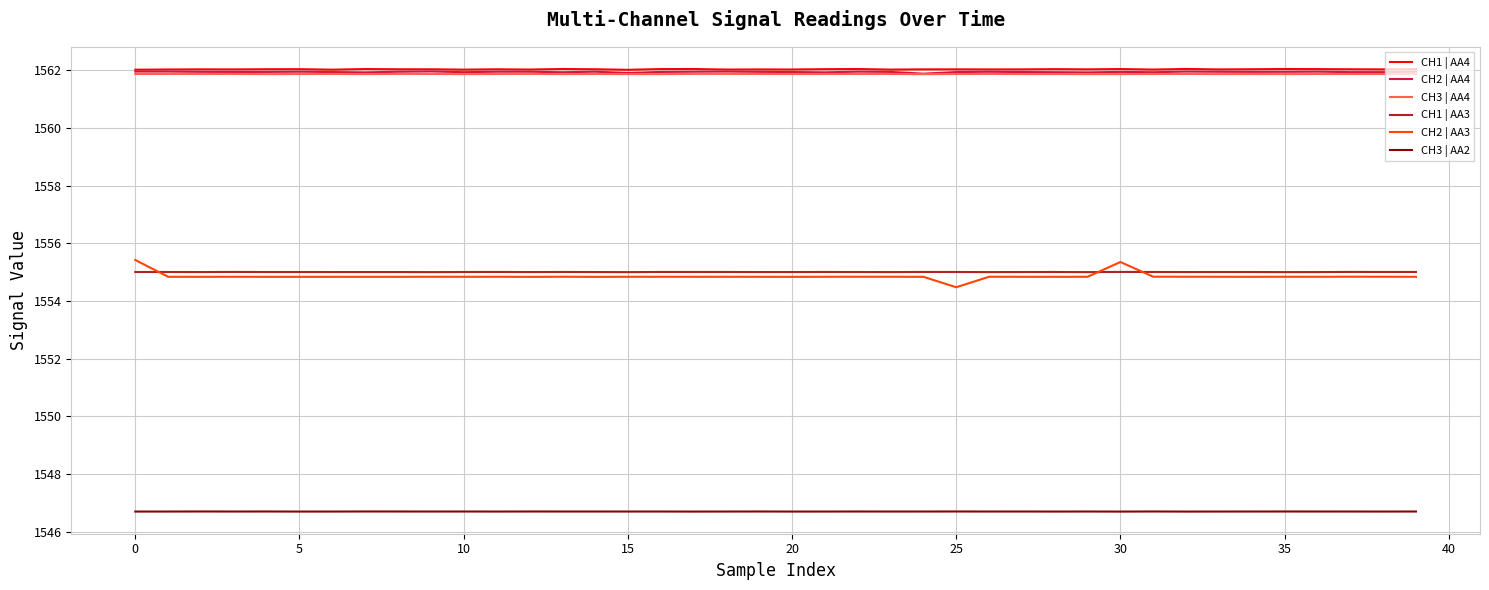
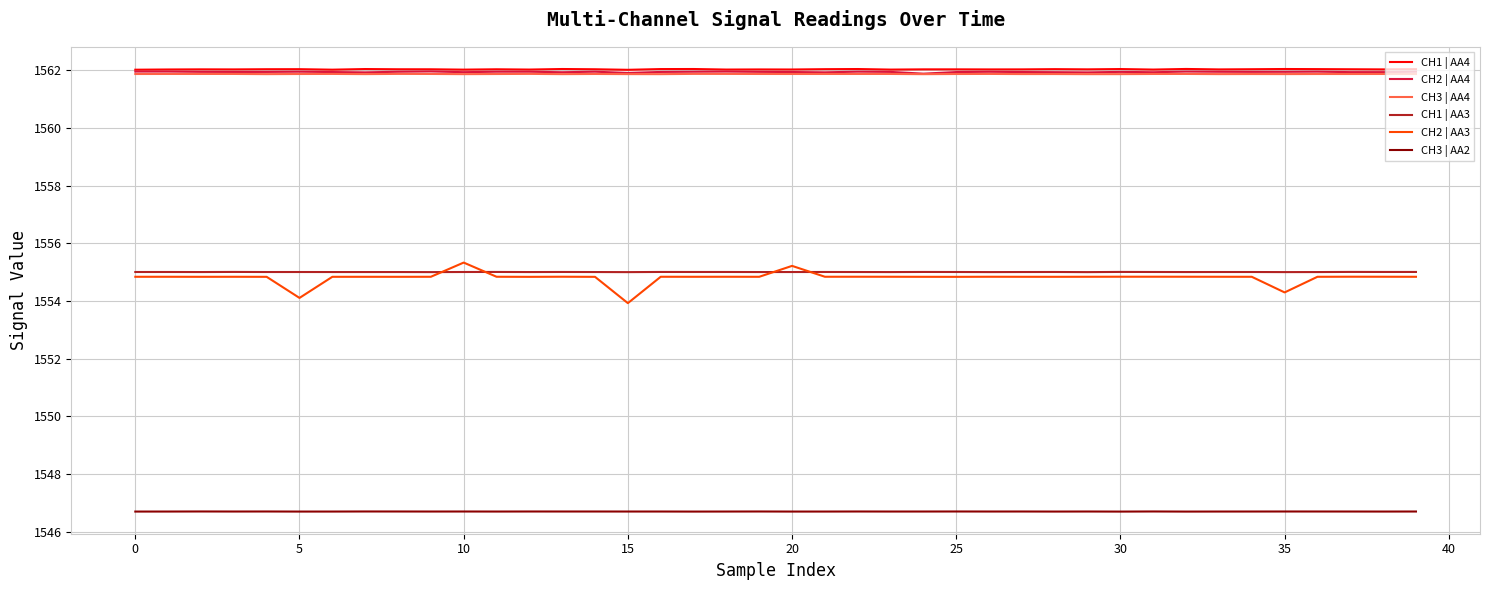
CH2 | AA3, 0: 1555.4 -> 1554.8
CH2 | AA3, 5: 1554.8 -> 1554.1
CH2 | AA3, 10: 1554.8 -> 1555.3
CH2 | AA3, 15: 1554.8 -> 1553.9
CH2 | AA3, 20: 1554.8 -> 1555.2
CH2 | AA3, 25: 1554.5 -> 1554.8
CH2 | AA3, 30: 1555.4 -> 1554.8
CH2 | AA3, 35: 1554.8 -> 1554.3
